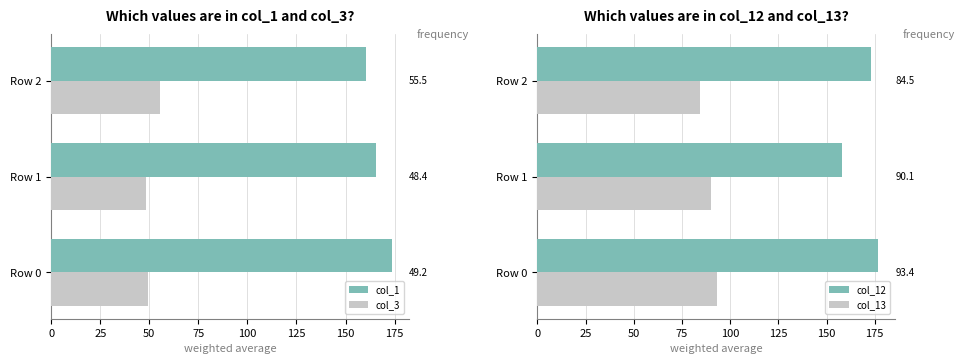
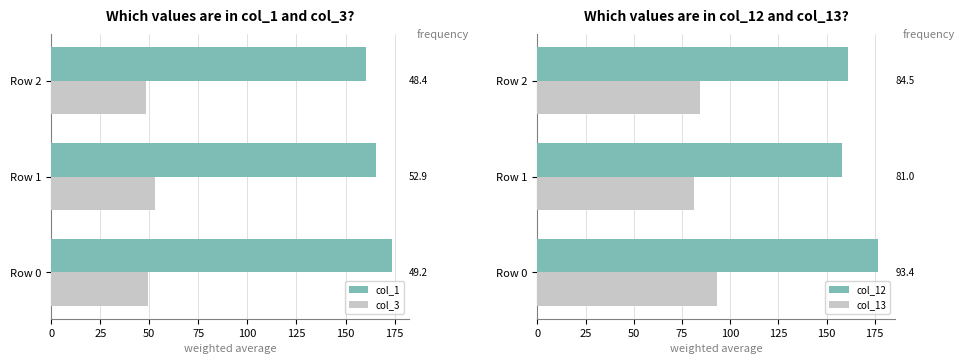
Which values are in col_1 and col_3?, col_3, Row 2: 55.5 -> 48.4
Which values are in col_1 and col_3?, col_3, Row 1: 48.4 -> 52.9
Which values are in col_12 and col_13?, col_12, Row 2: 173 -> 161
Which values are in col_12 and col_13?, col_13, Row 1: 90.1 -> 81.0
